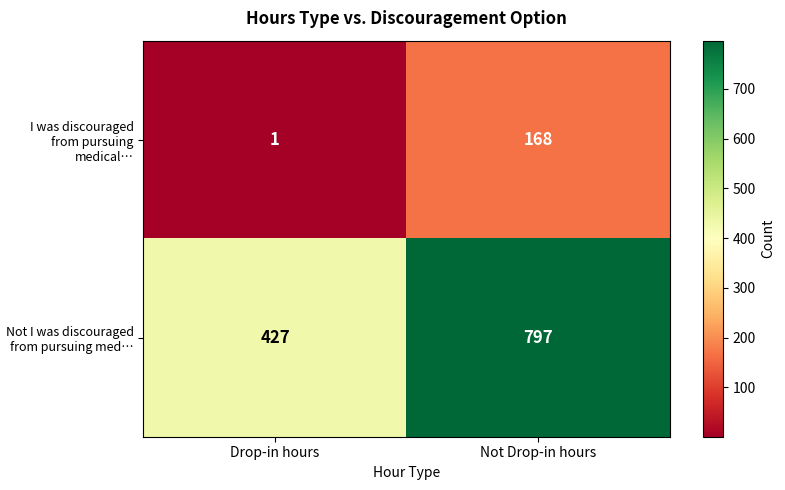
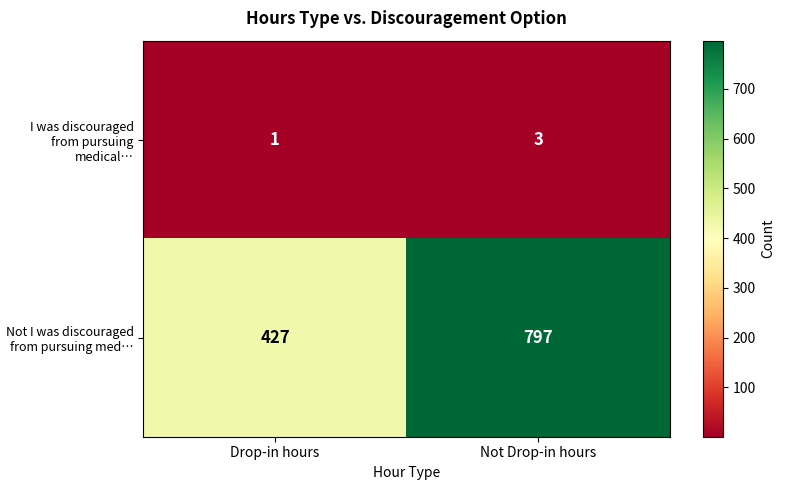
I was discouraged from pursuing medical…, Not Drop-in hours: 168 -> 3
